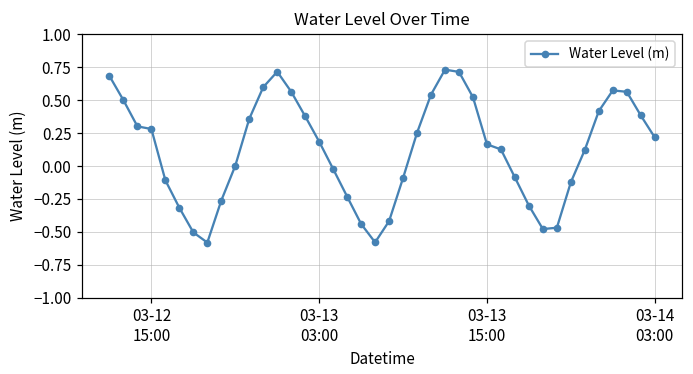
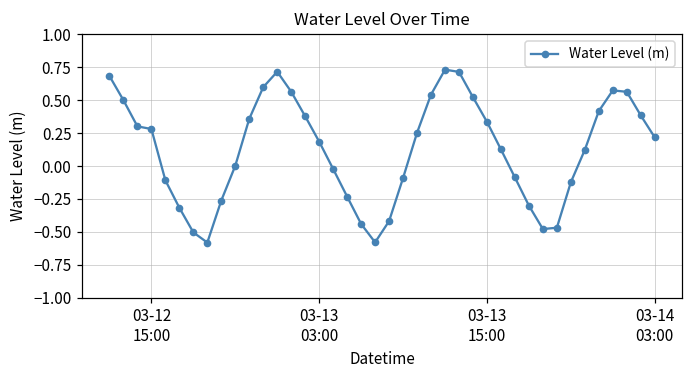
03-13 15:00: 0.17 -> 0.34
